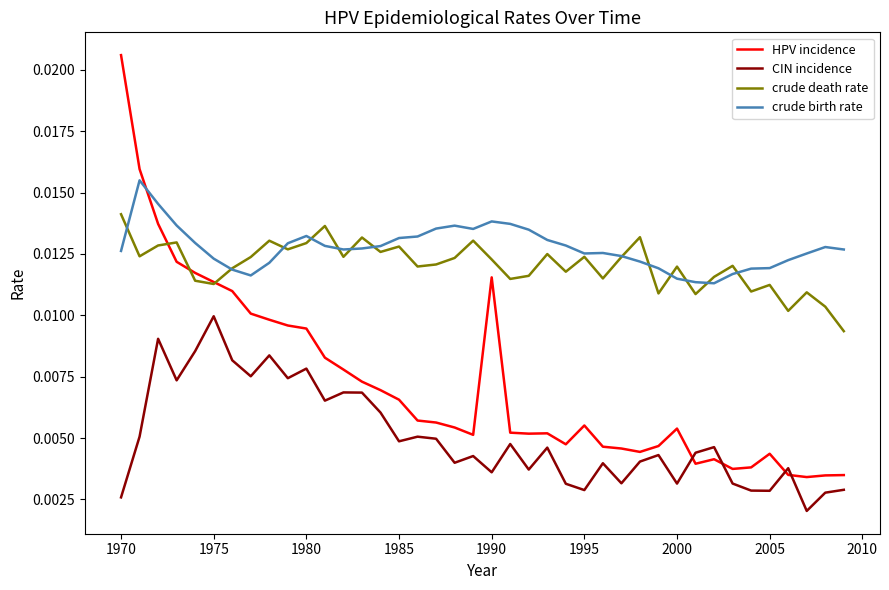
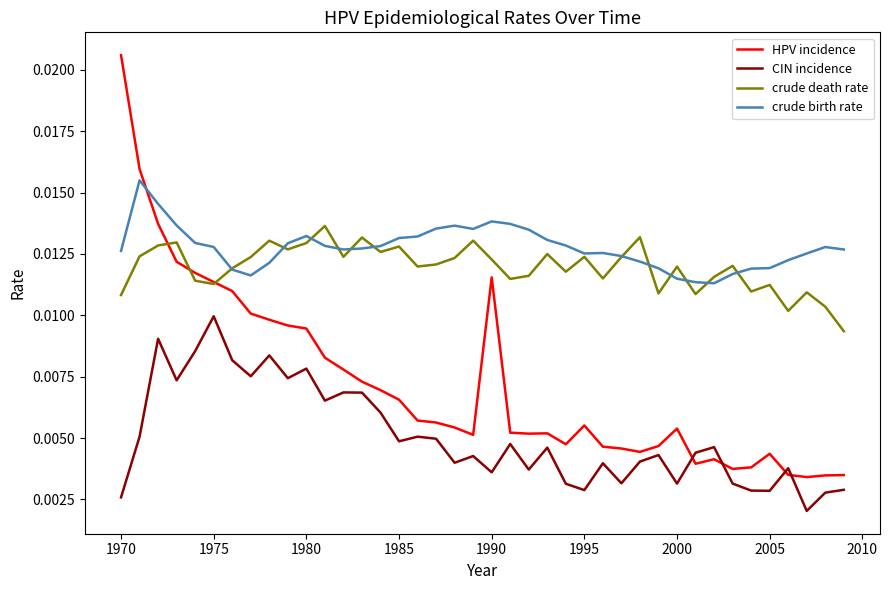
crude death rate, 1970: 0.0141 -> 0.0108
crude birth rate, 1975: 0.0123 -> 0.0128
